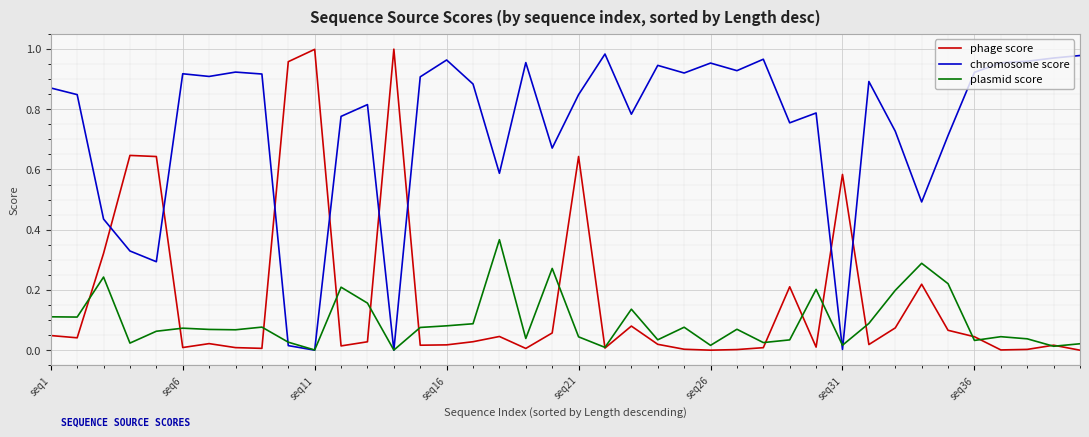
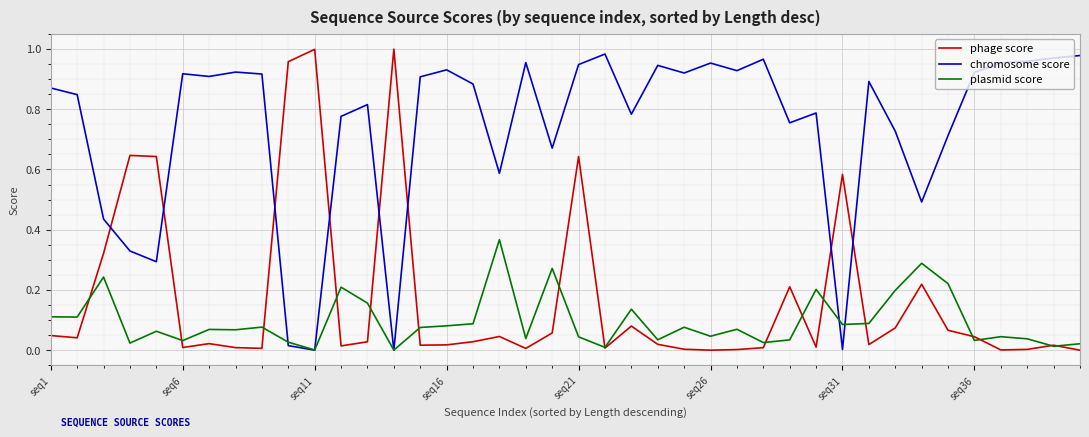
plasmid score, seq6: 0.07 -> 0.03
chromosome score, seq16: 0.96 -> 0.93
chromosome score, seq21: 0.85 -> 0.95
plasmid score, seq26: 0.02 -> 0.05
plasmid score, seq31: 0.02 -> 0.09
